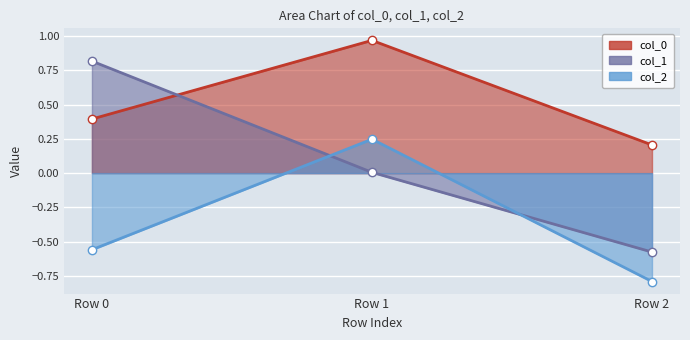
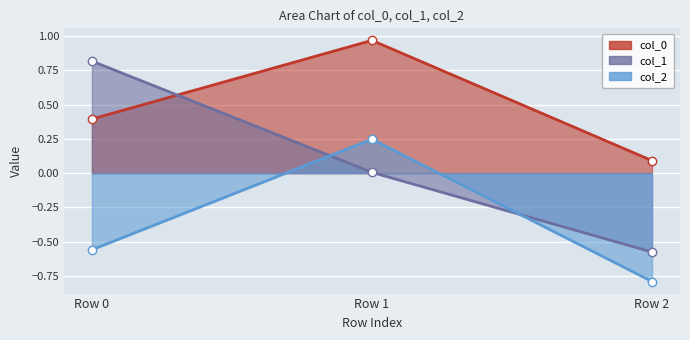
col_0, Row 2: 0.21 -> 0.09
